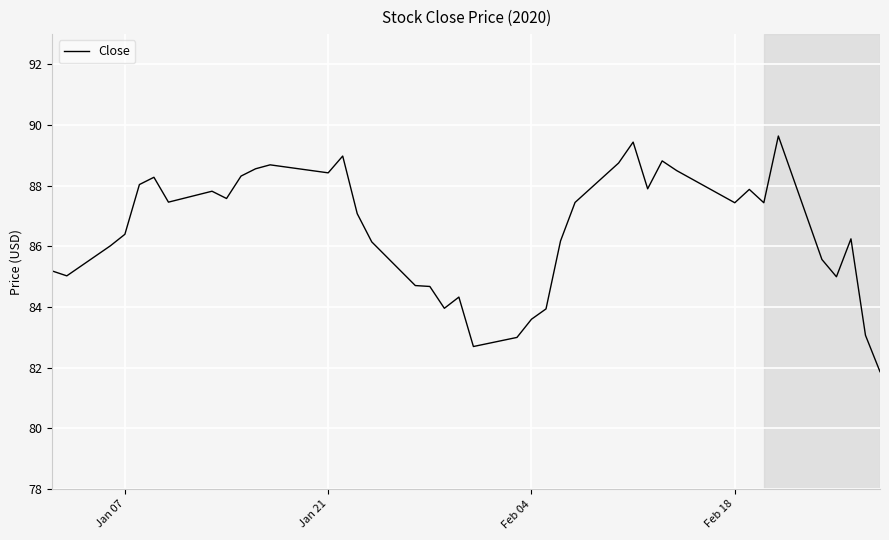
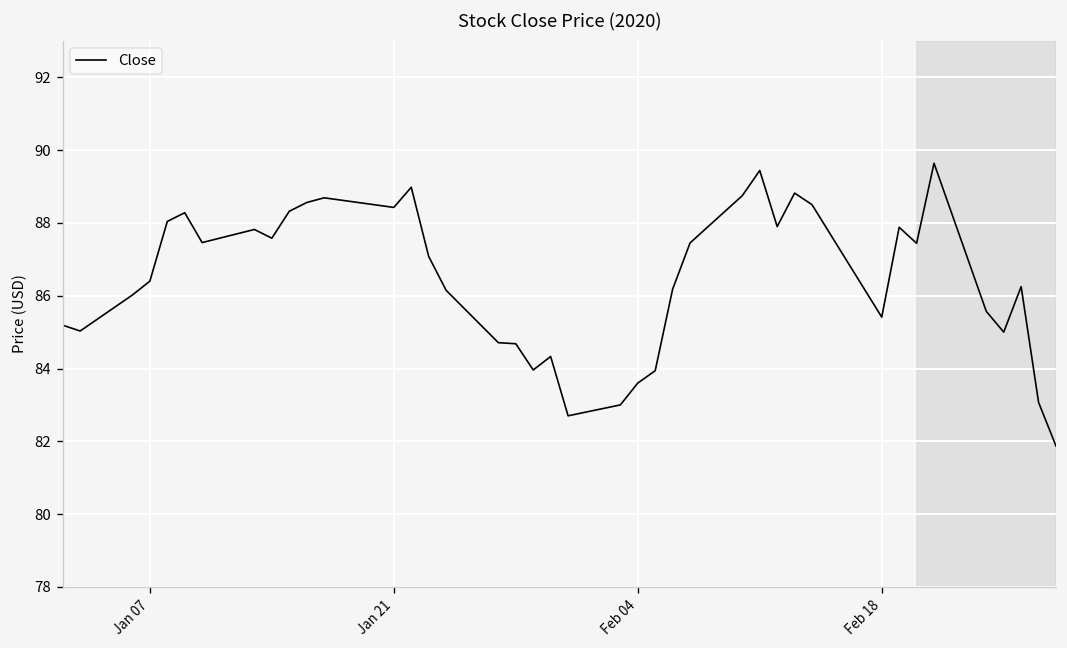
Feb 18: 87.4 -> 85.4
